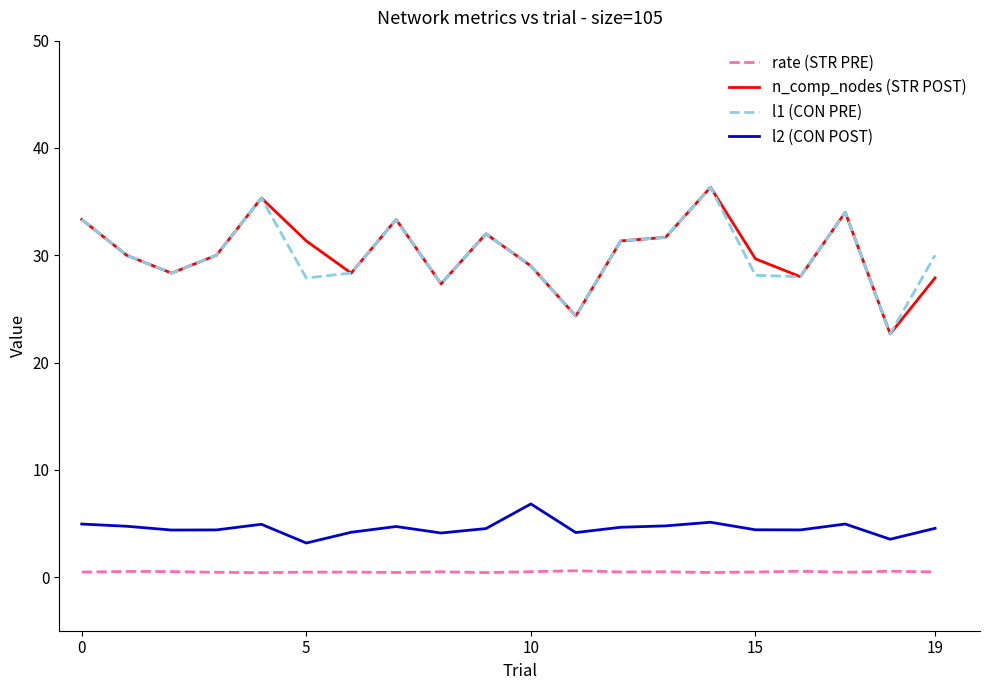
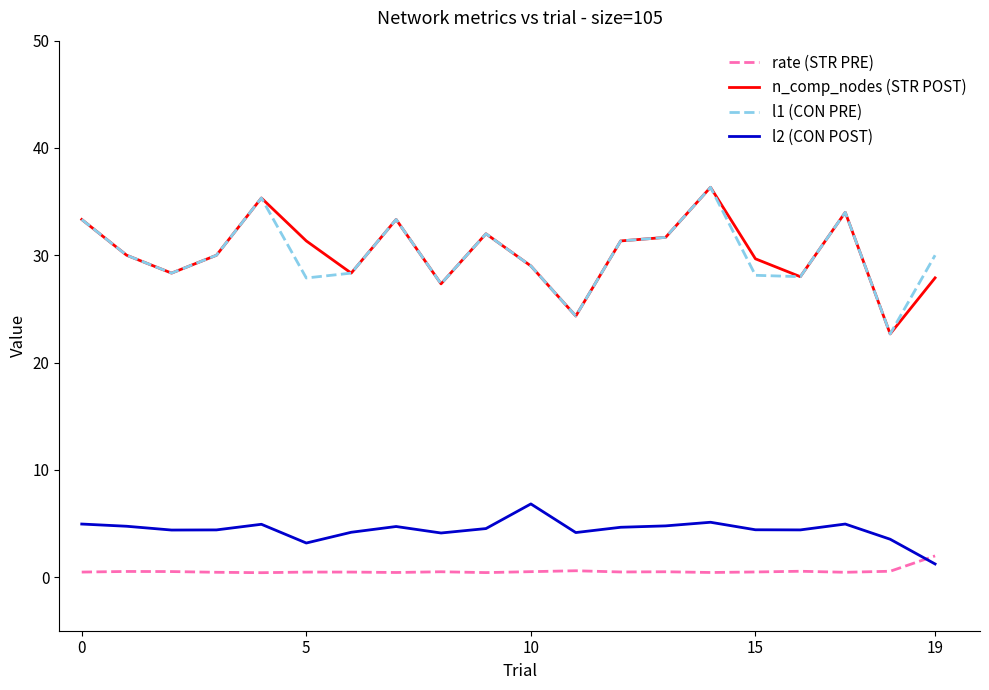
rate (STR PRE), 19: 0.5 -> 2.0
l2 (CON POST), 19: 4.5 -> 1.2
